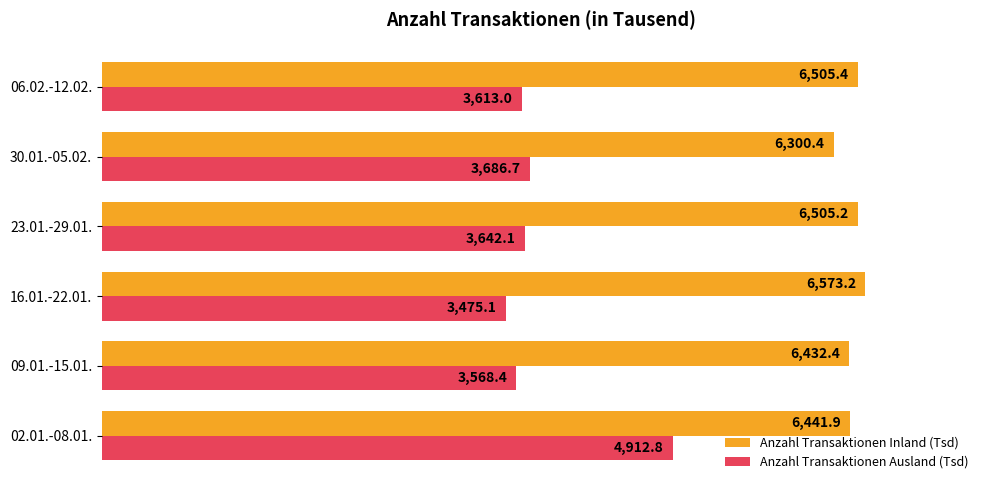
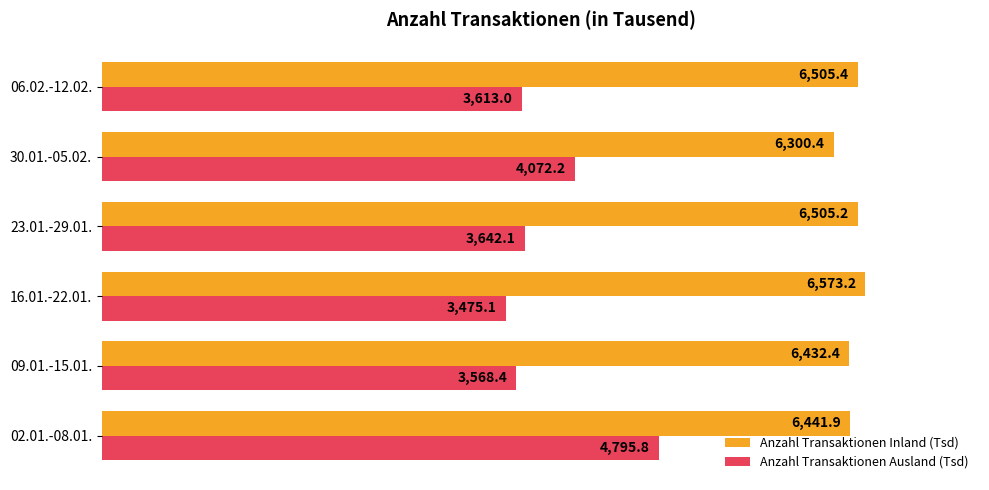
Anzahl Transaktionen Ausland (Tsd), 30.01.-05.02.: 3,686.7 -> 4,072.2
Anzahl Transaktionen Ausland (Tsd), 02.01.-08.01.: 4,912.8 -> 4,795.8
